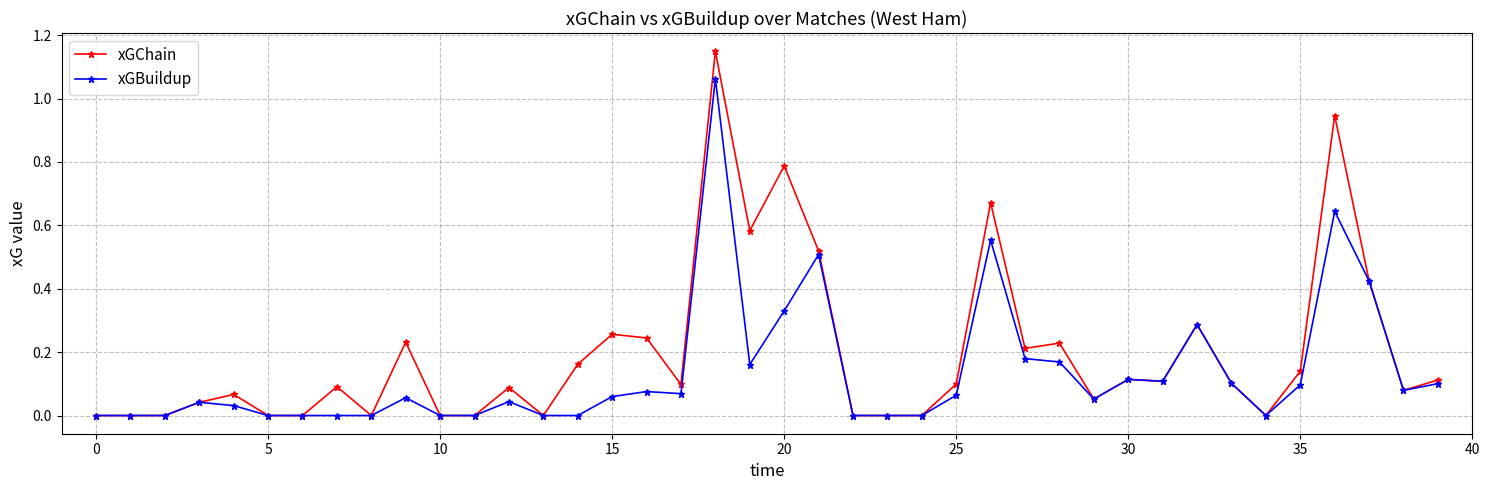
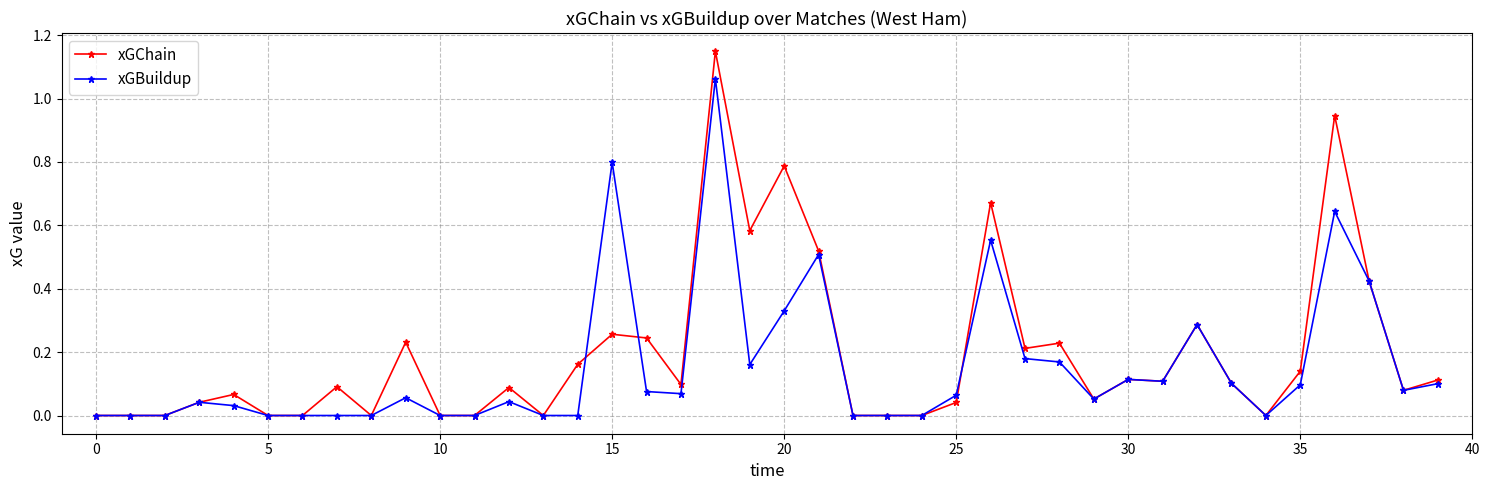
xGBuildup, 15: 0.06 -> 0.80
xGChain, 25: 0.10 -> 0.04
